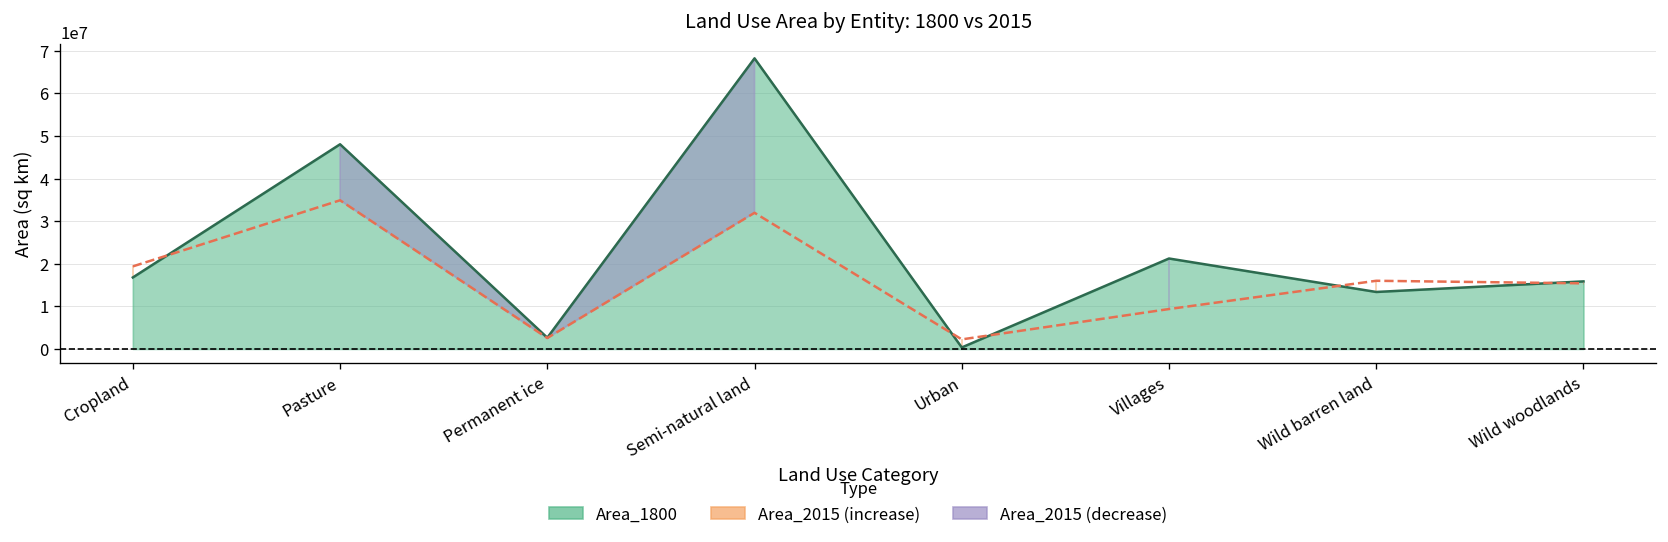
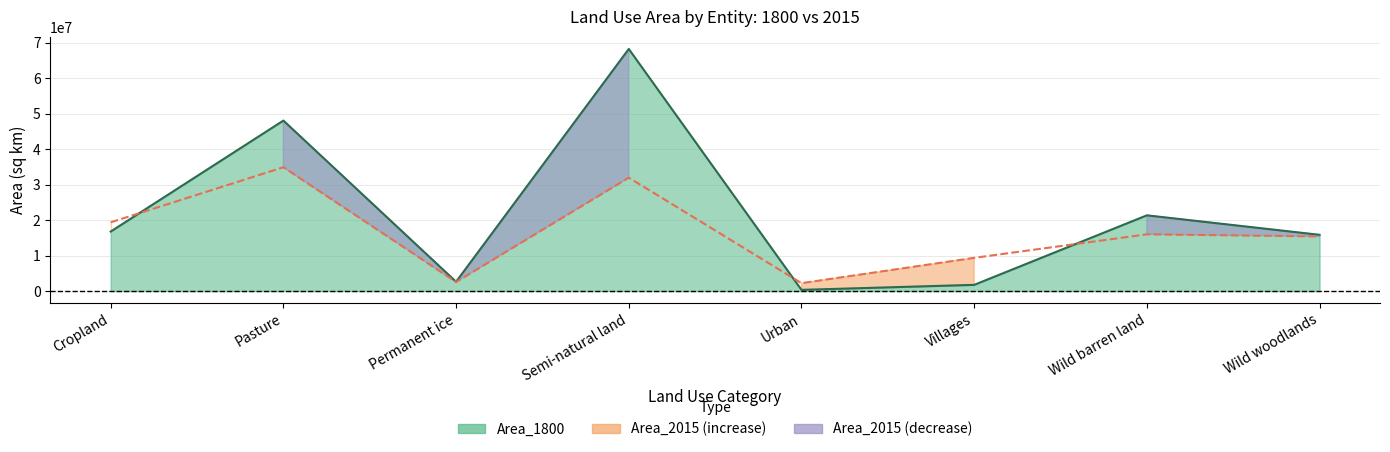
Area_1800, Villages: 21000000 -> 2000000
Area_1800, Wild barren land: 13000000 -> 21000000
